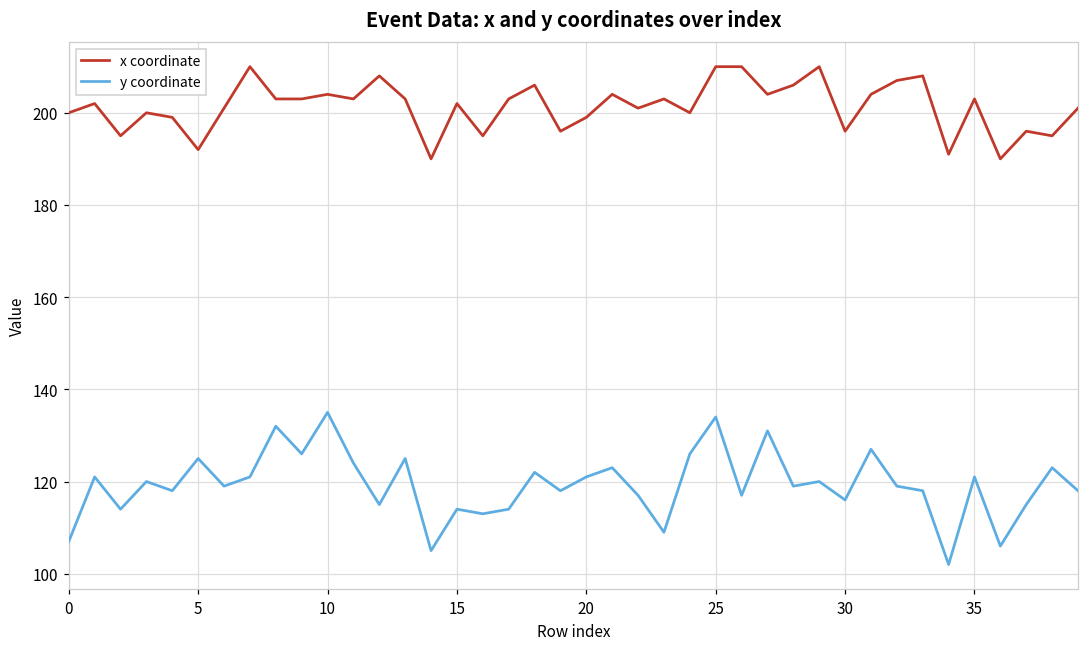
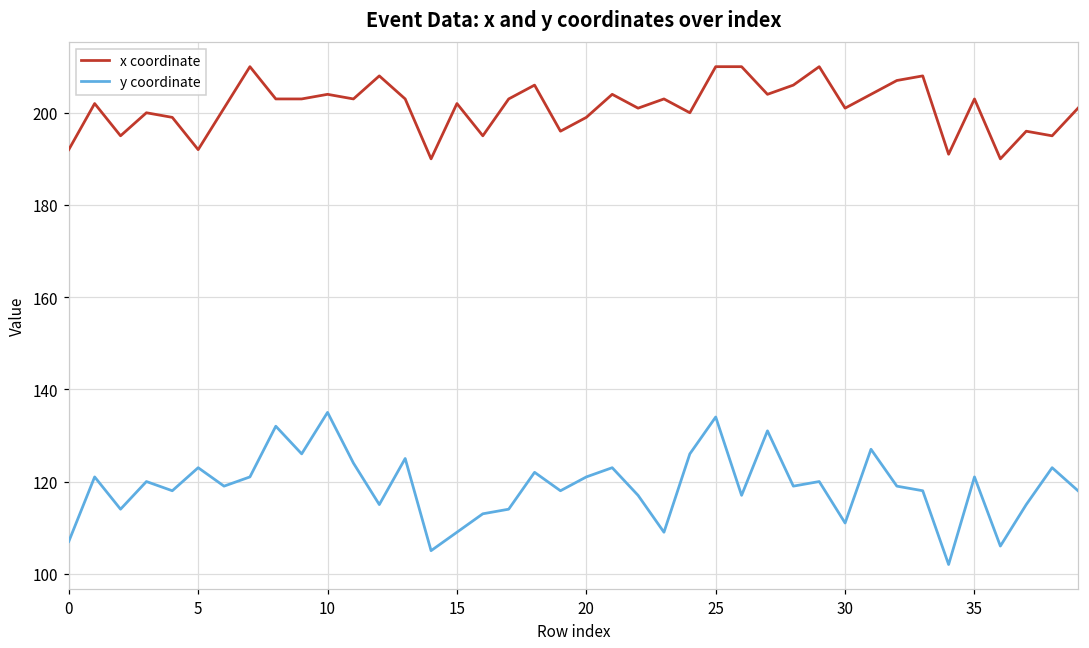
x coordinate, 0: 200 -> 192
y coordinate, 5: 125 -> 123
y coordinate, 15: 114 -> 109
x coordinate, 30: 196 -> 201
y coordinate, 30: 116 -> 111
